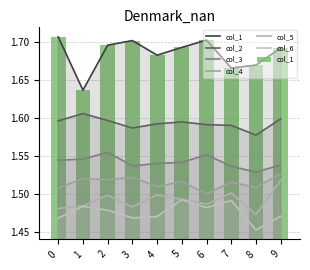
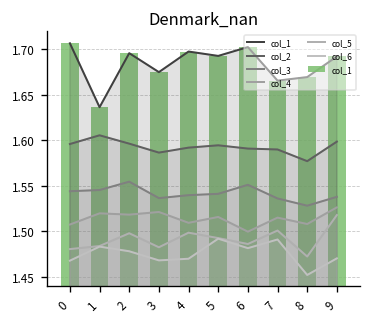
col_1, 3: 1.70 -> 1.67
col_1, 4: 1.68 -> 1.70
